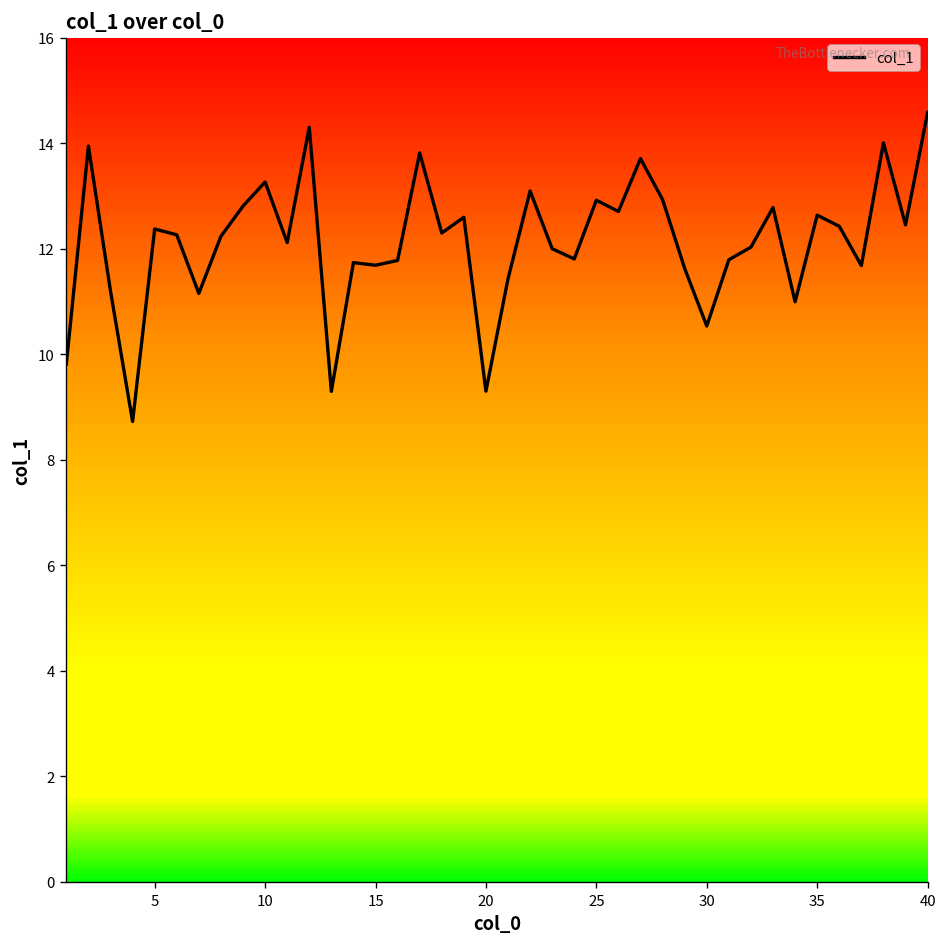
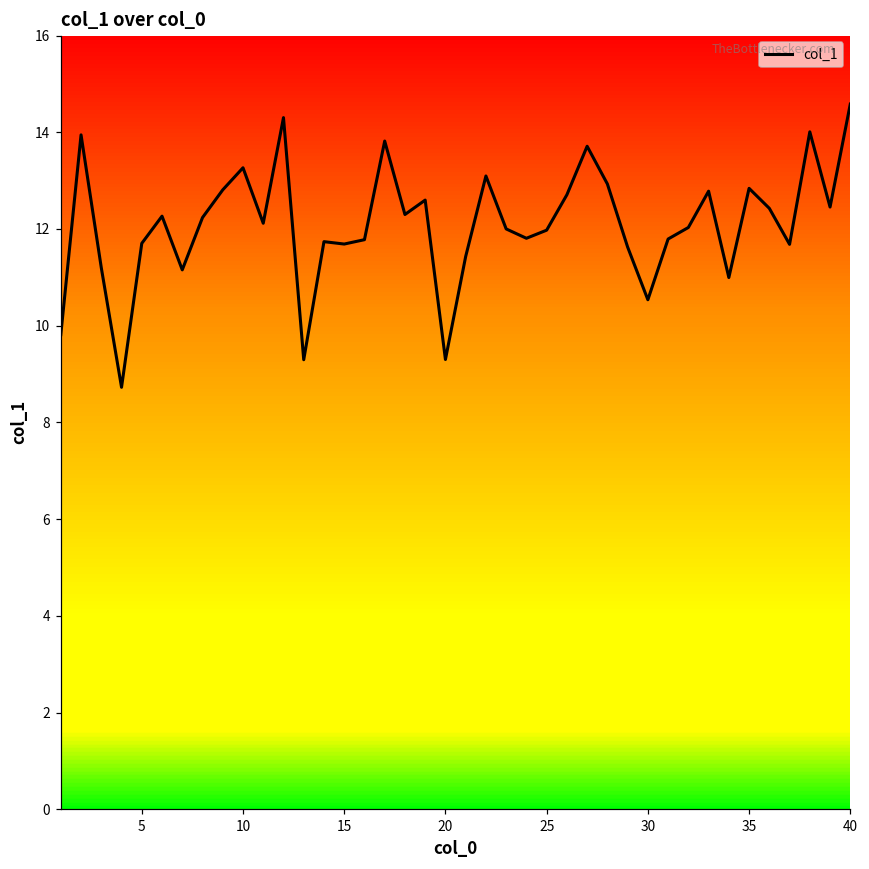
5: 12.4 -> 11.7
25: 12.9 -> 12.0
35: 12.6 -> 12.8
